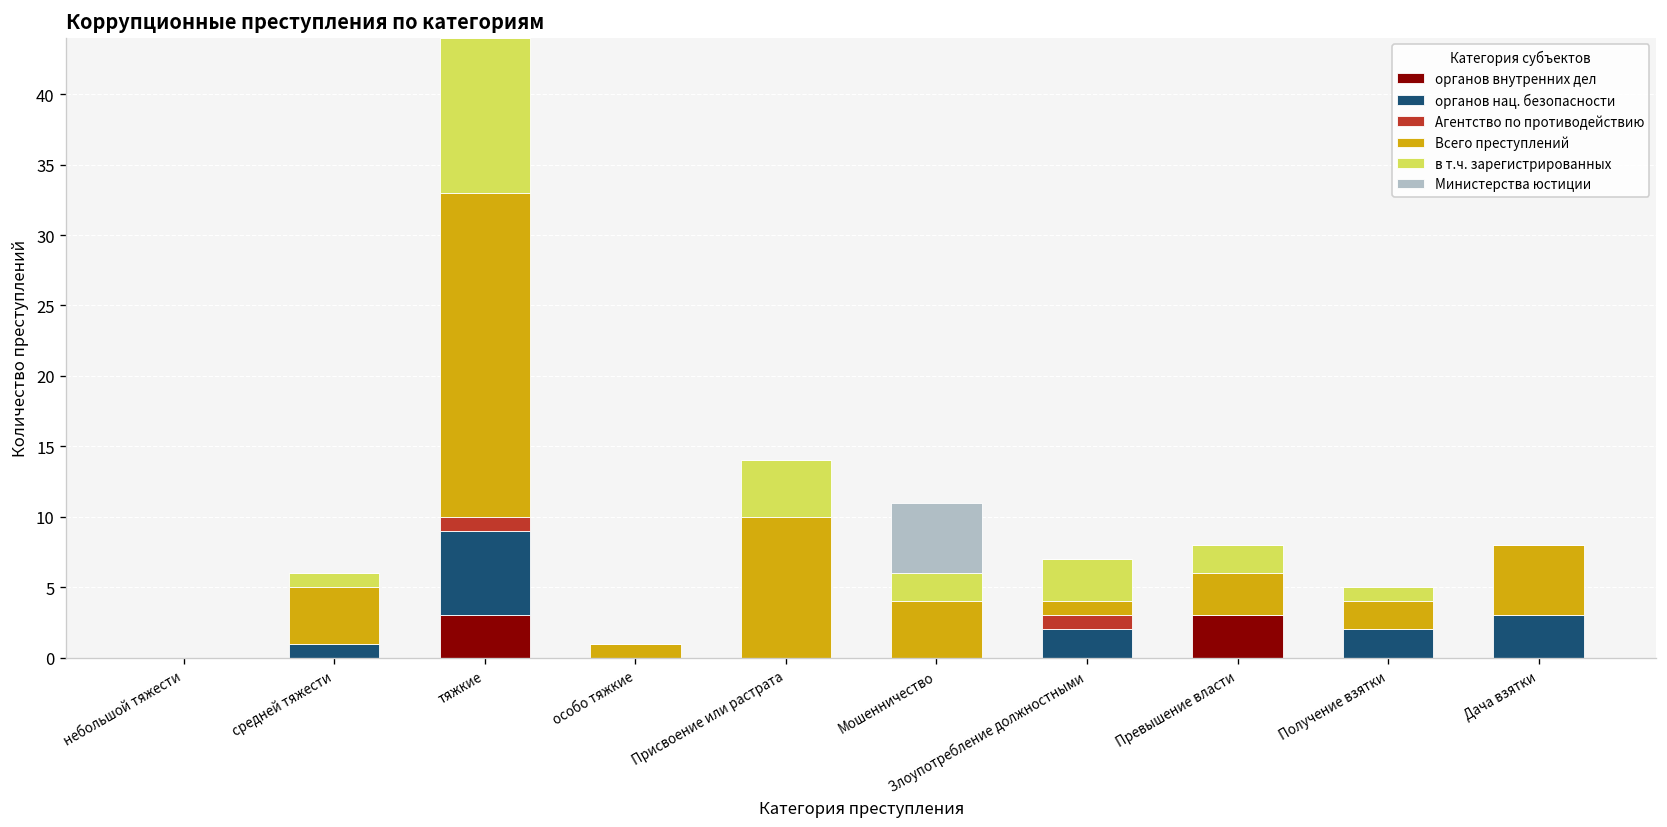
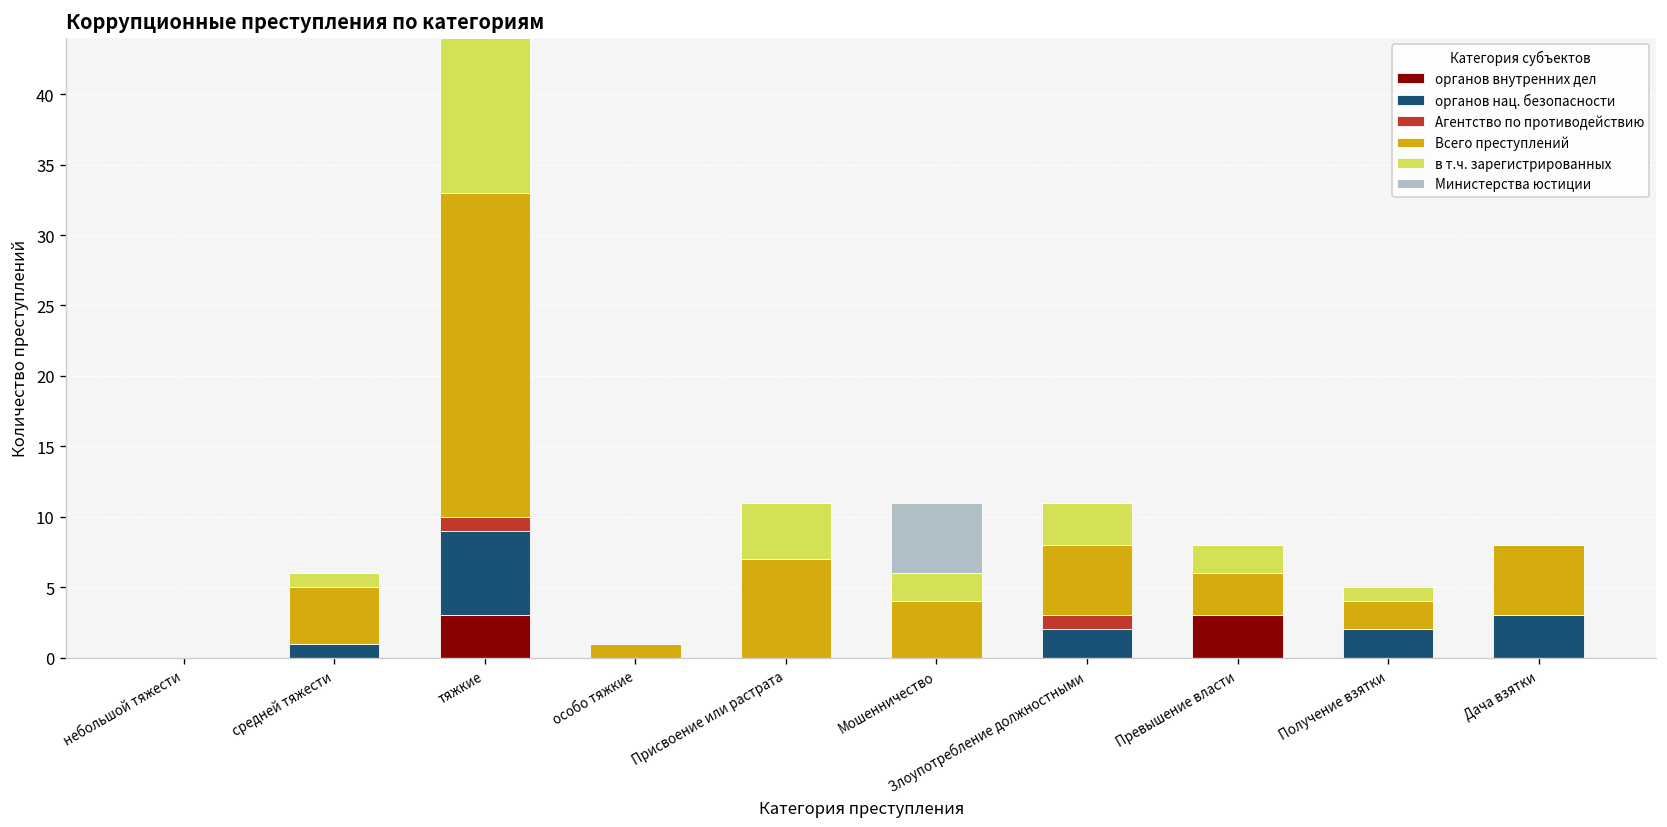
Всего преступлений, Присвоение или растрата: 10 -> 7
Всего преступлений, Злоупотребление должностными: 1 -> 5
